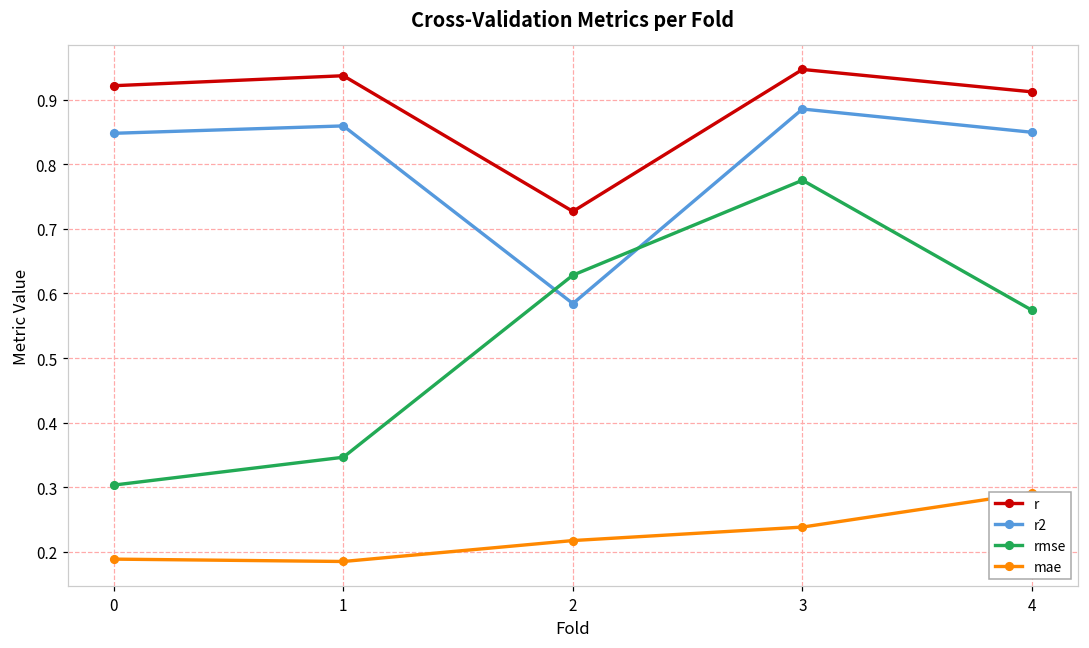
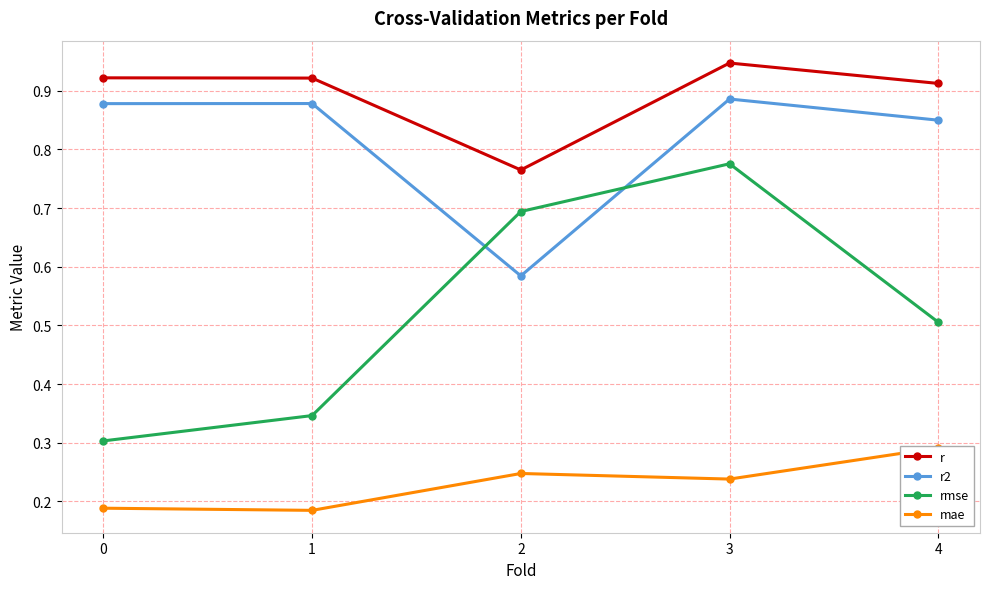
r2, 0: 0.85 -> 0.88
r, 1: 0.94 -> 0.92
r2, 1: 0.86 -> 0.88
r, 2: 0.73 -> 0.76
rmse, 2: 0.63 -> 0.69
mae, 2: 0.22 -> 0.25
rmse, 4: 0.57 -> 0.51
